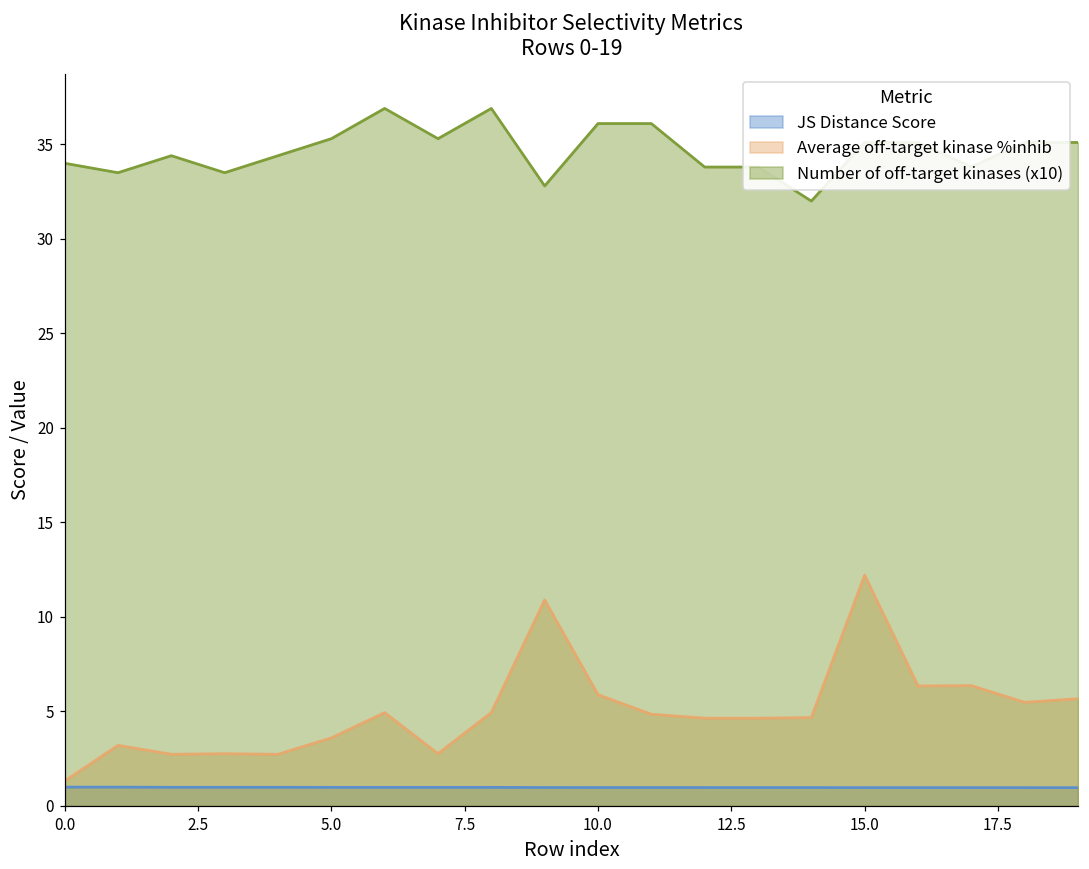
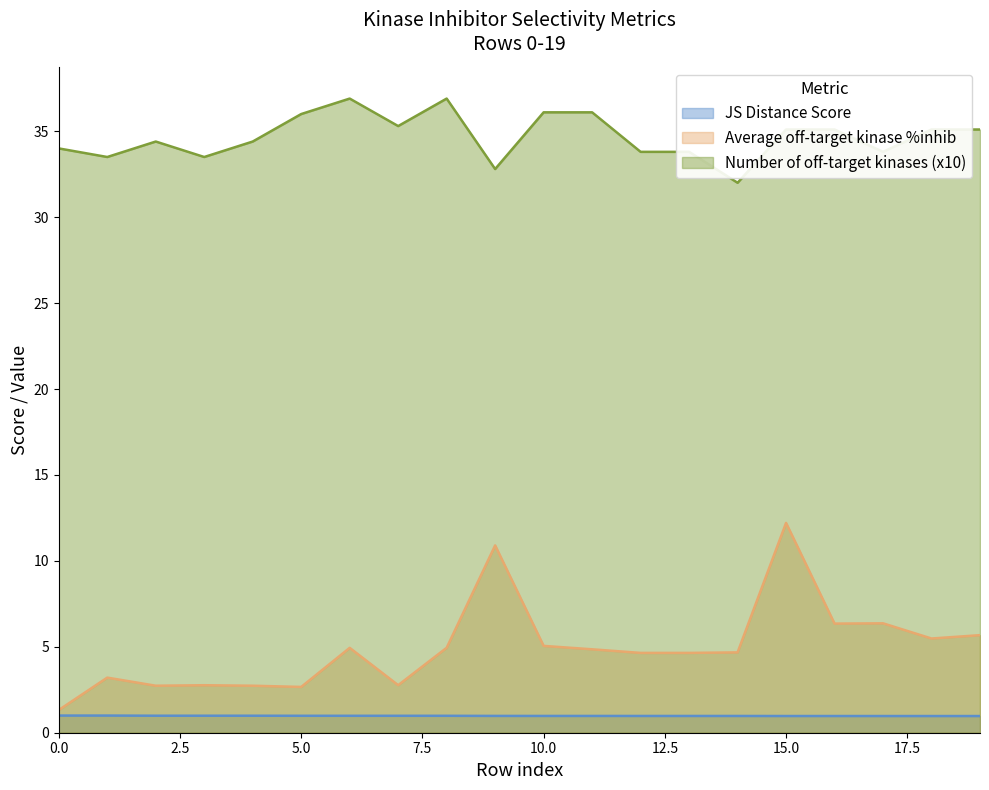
Average off-target kinase %inhib, 5.0: 3.6 -> 2.7
Number of off-target kinases (x10), 5.0: 35.3 -> 36.0
Average off-target kinase %inhib, 10.0: 5.9 -> 5.1
